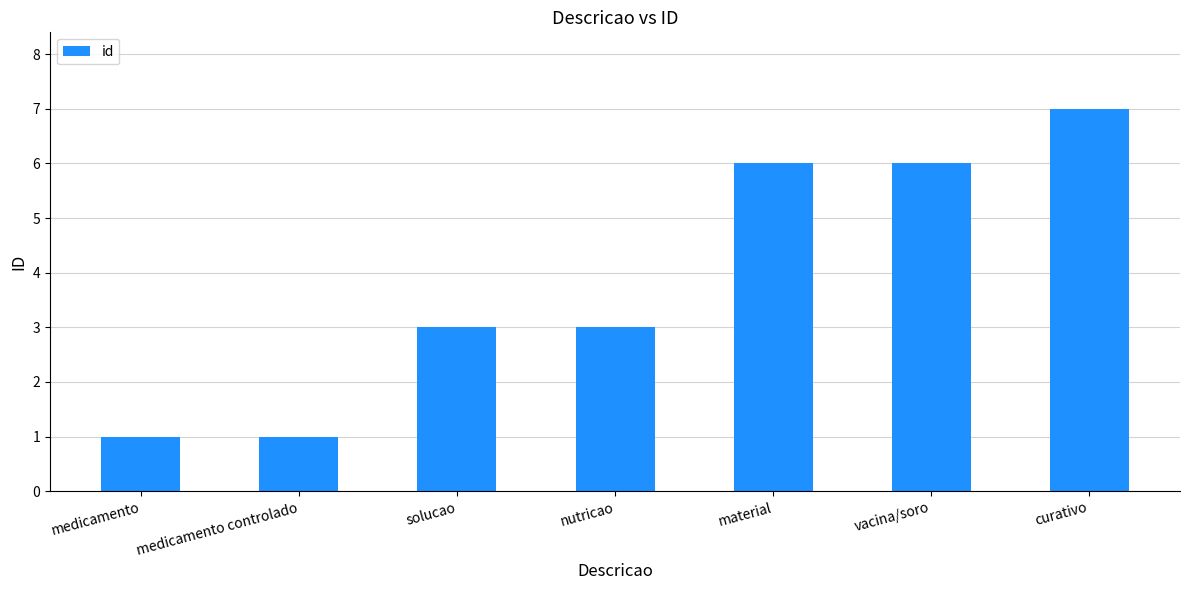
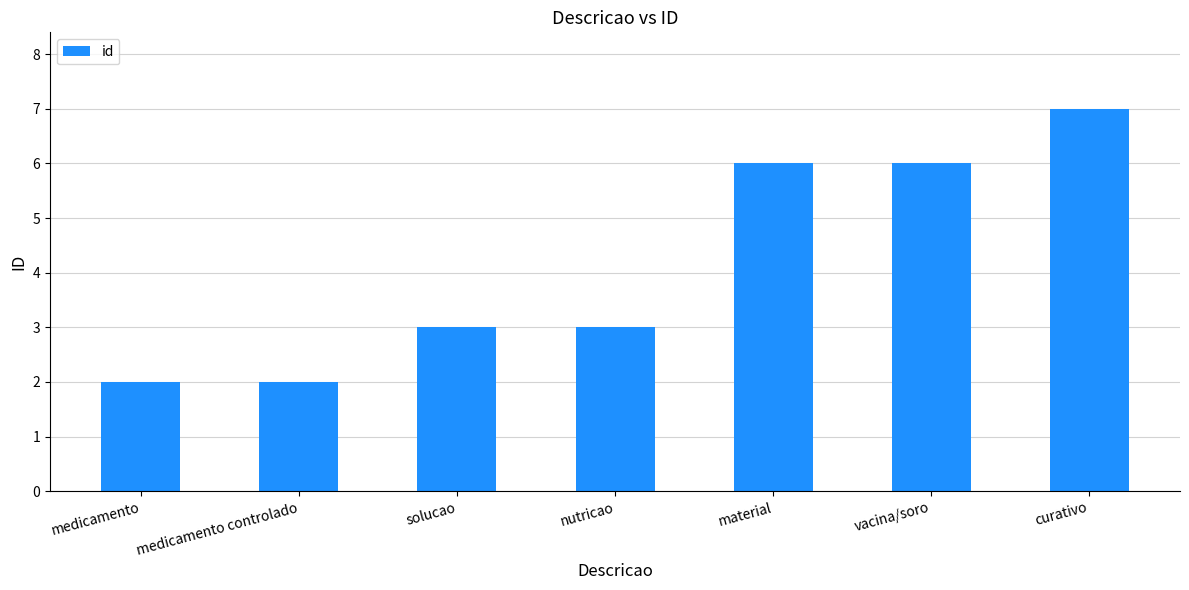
medicamento: 1 -> 2
medicamento controlado: 1 -> 2
